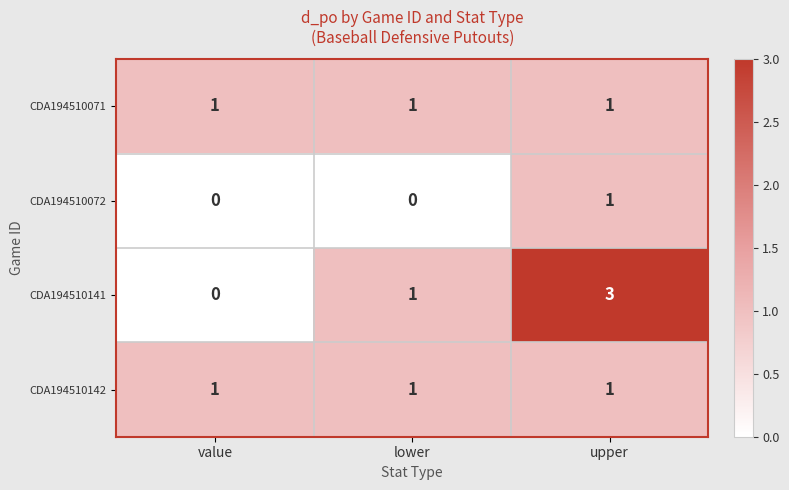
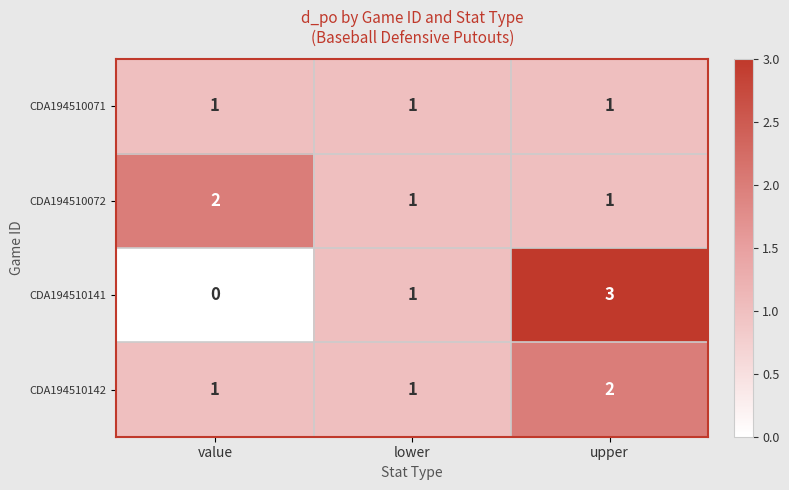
CDA194510072, value: 0 -> 2
CDA194510072, lower: 0 -> 1
CDA194510142, upper: 1 -> 2
